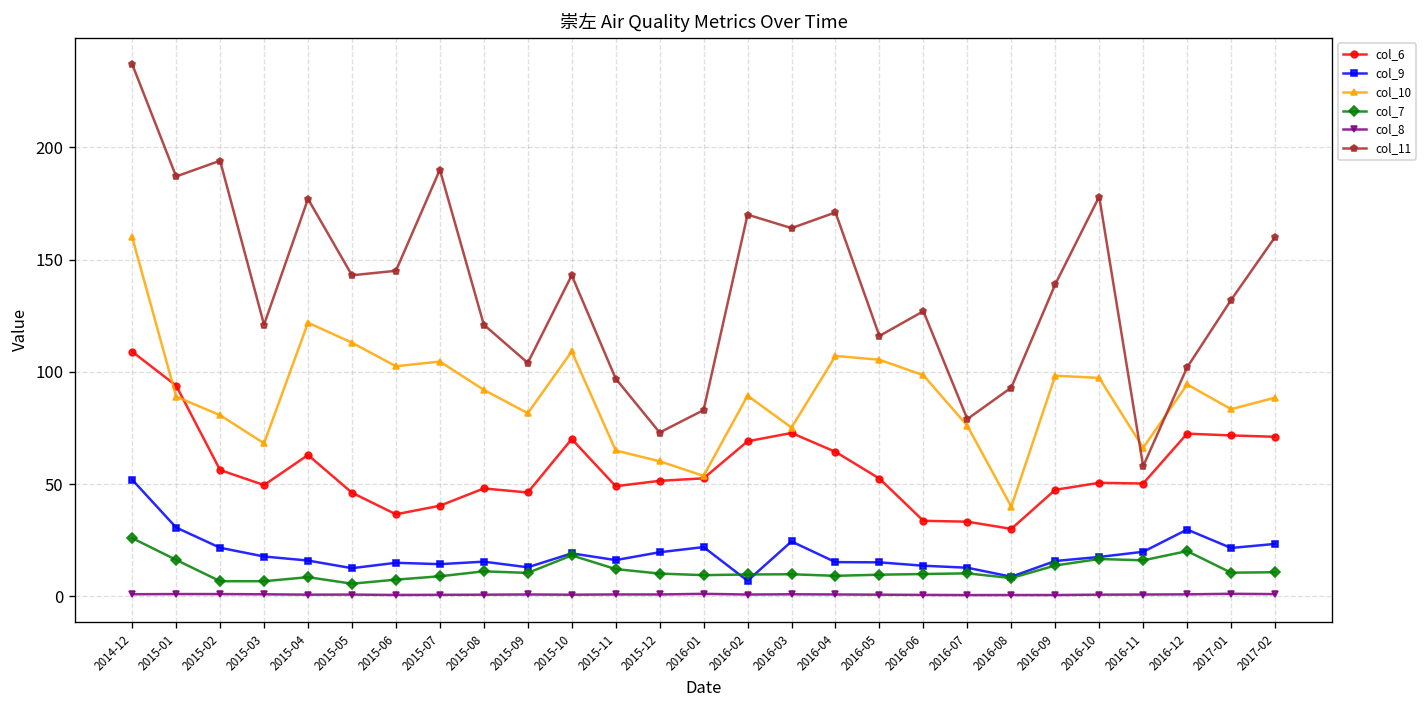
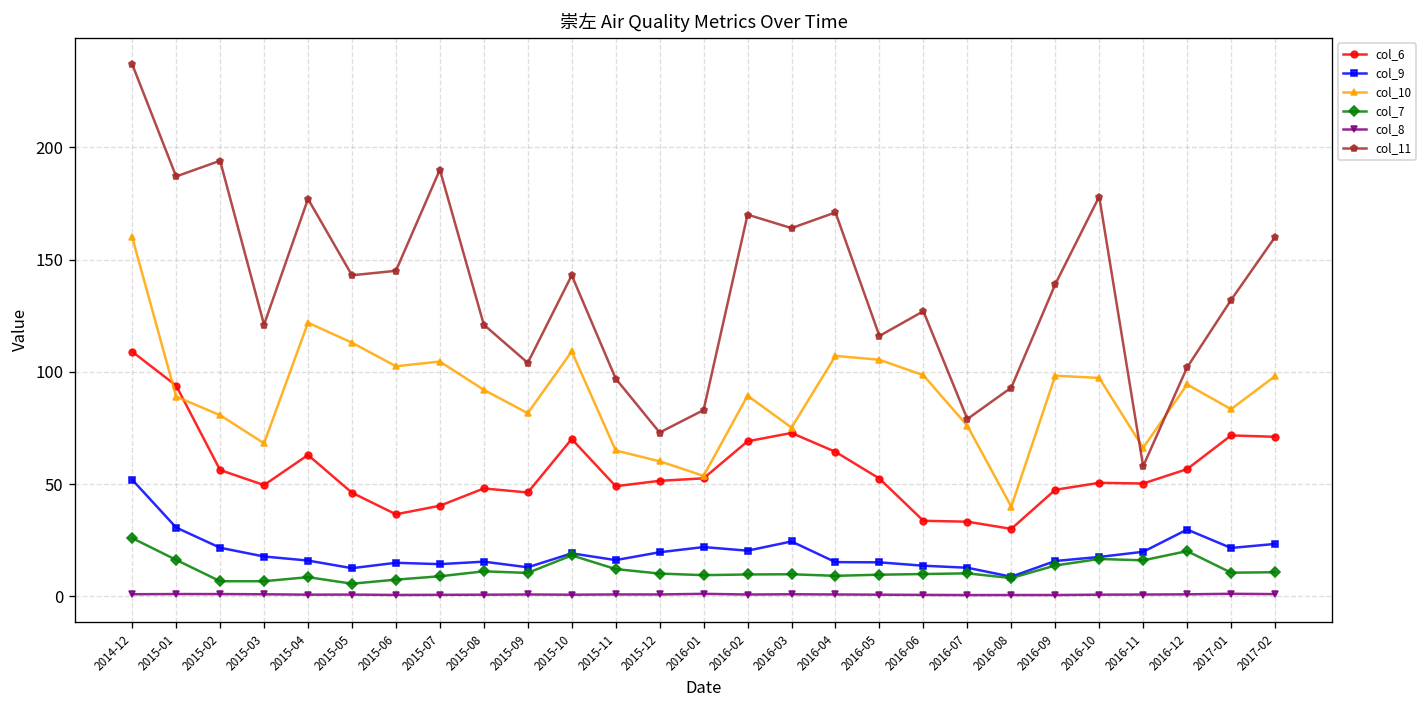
col_9, 2016-02: 7 -> 20
col_6, 2016-12: 73 -> 57
col_10, 2017-02: 89 -> 98
